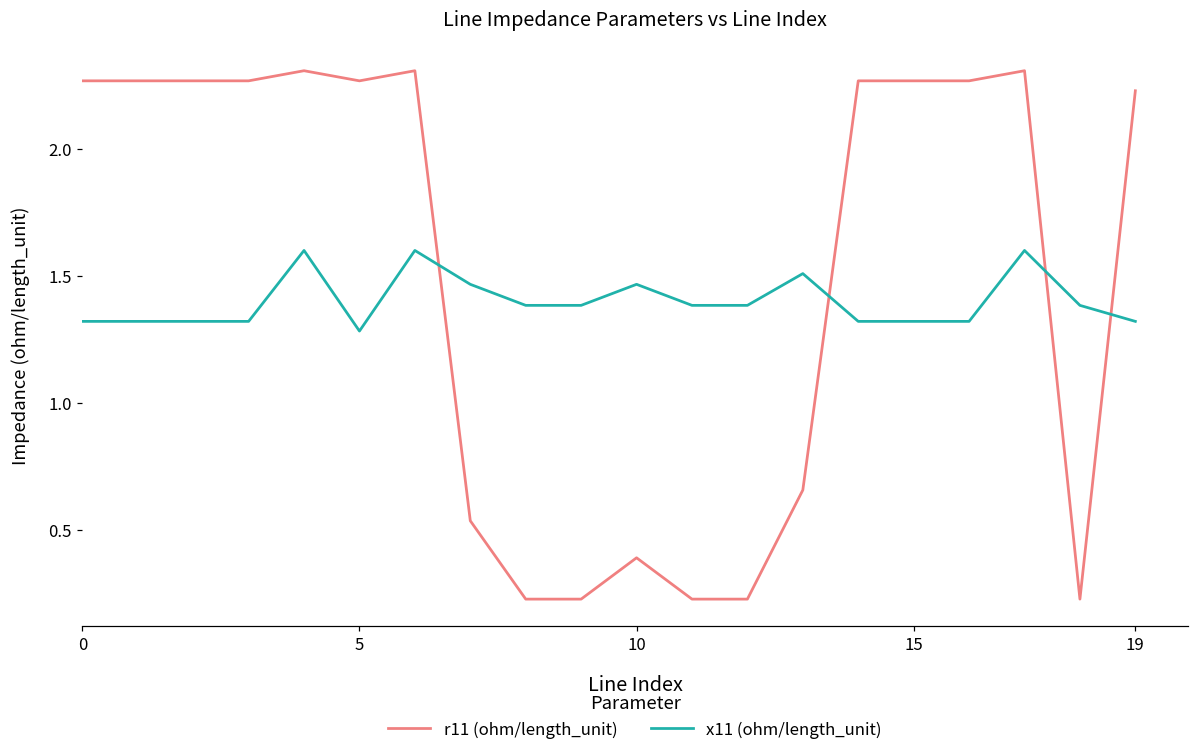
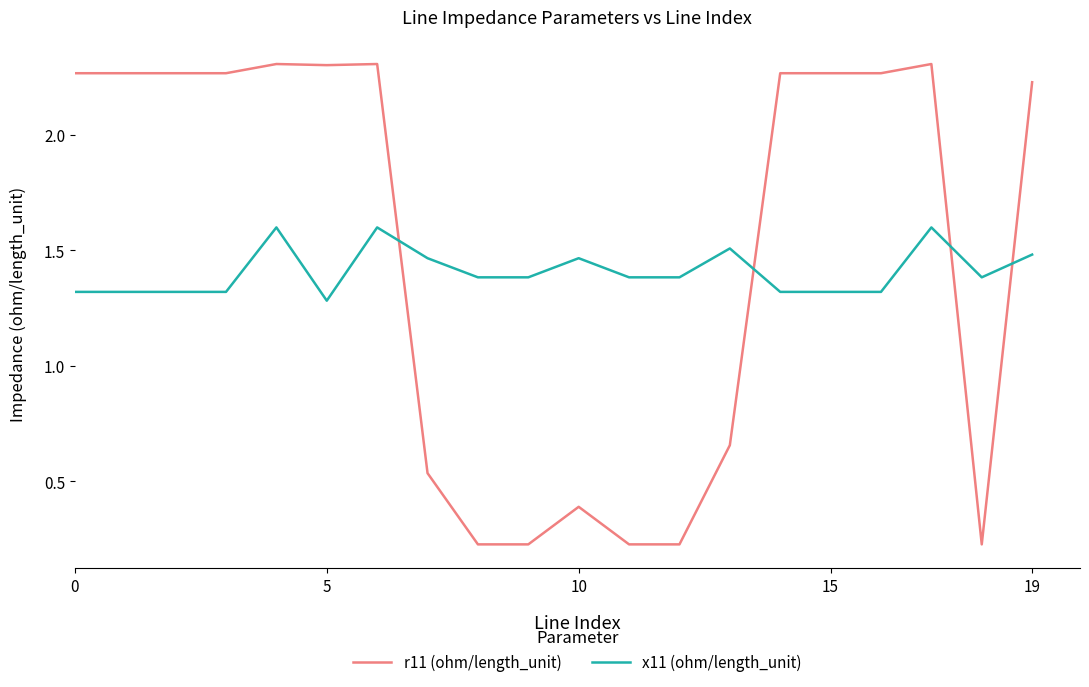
r11 (ohm/length_unit), 5: 2.27 -> 2.30
x11 (ohm/length_unit), 19: 1.32 -> 1.48
